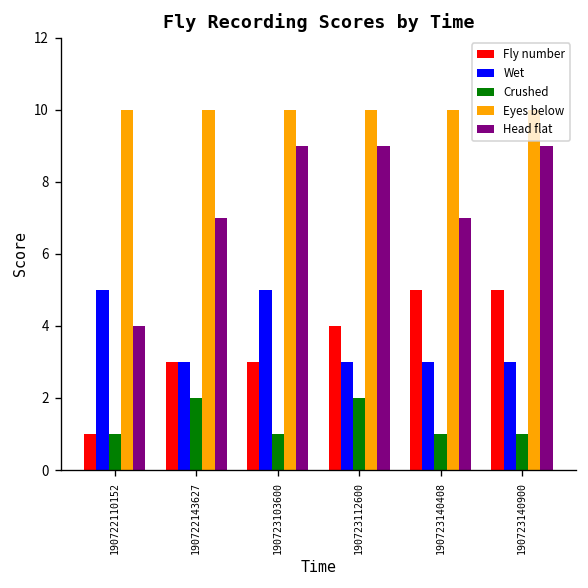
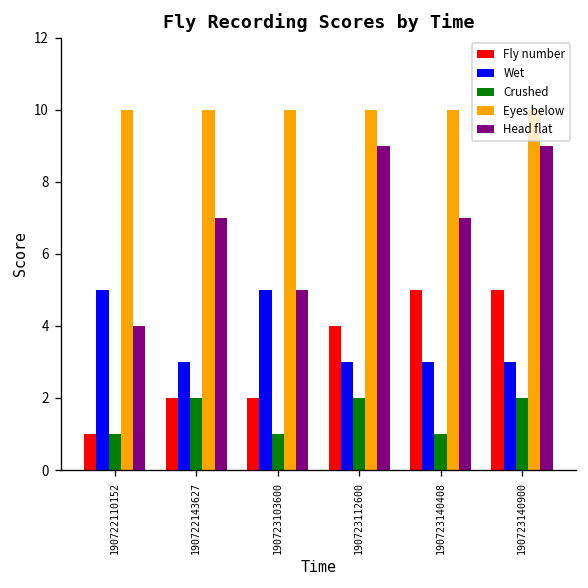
Fly number, 190722143627: 3 -> 2
Fly number, 190723103600: 3 -> 2
Head flat, 190723103600: 9 -> 5
Crushed, 190723140900: 1 -> 2
